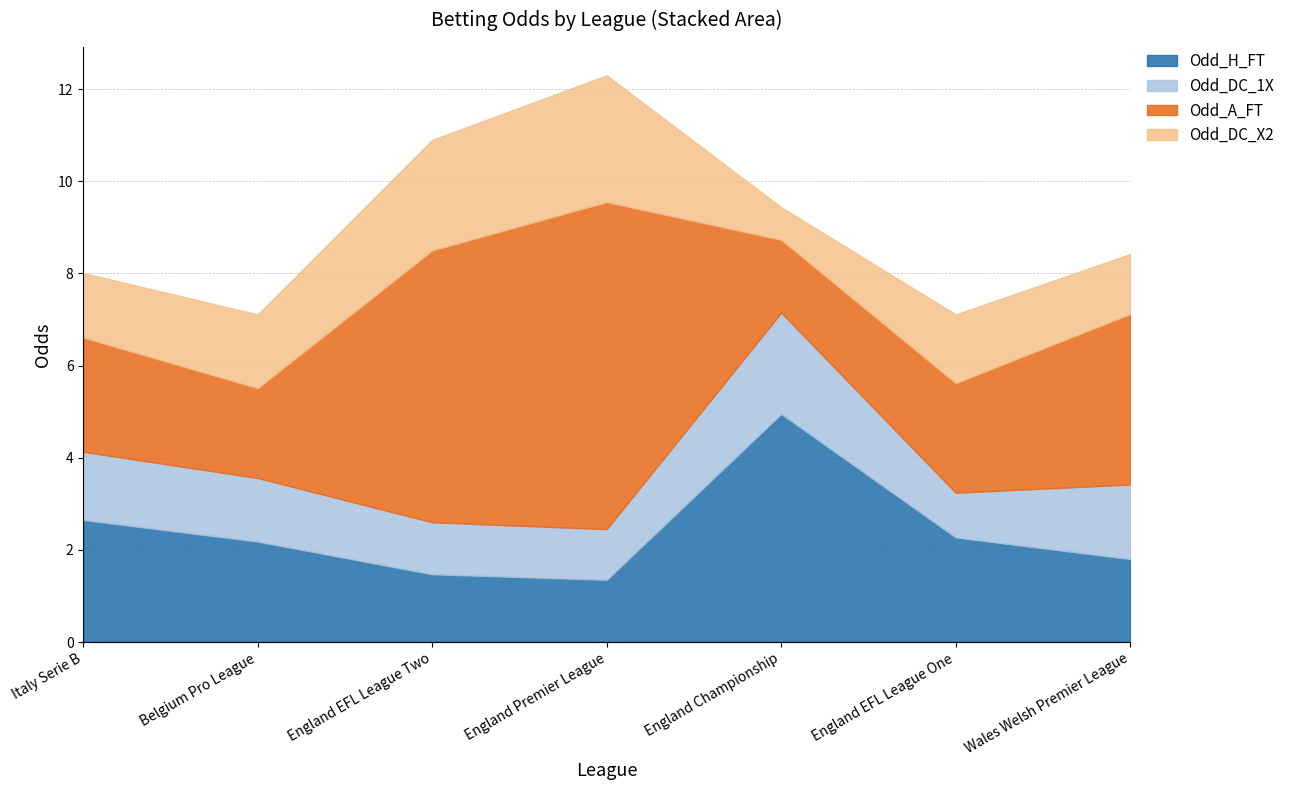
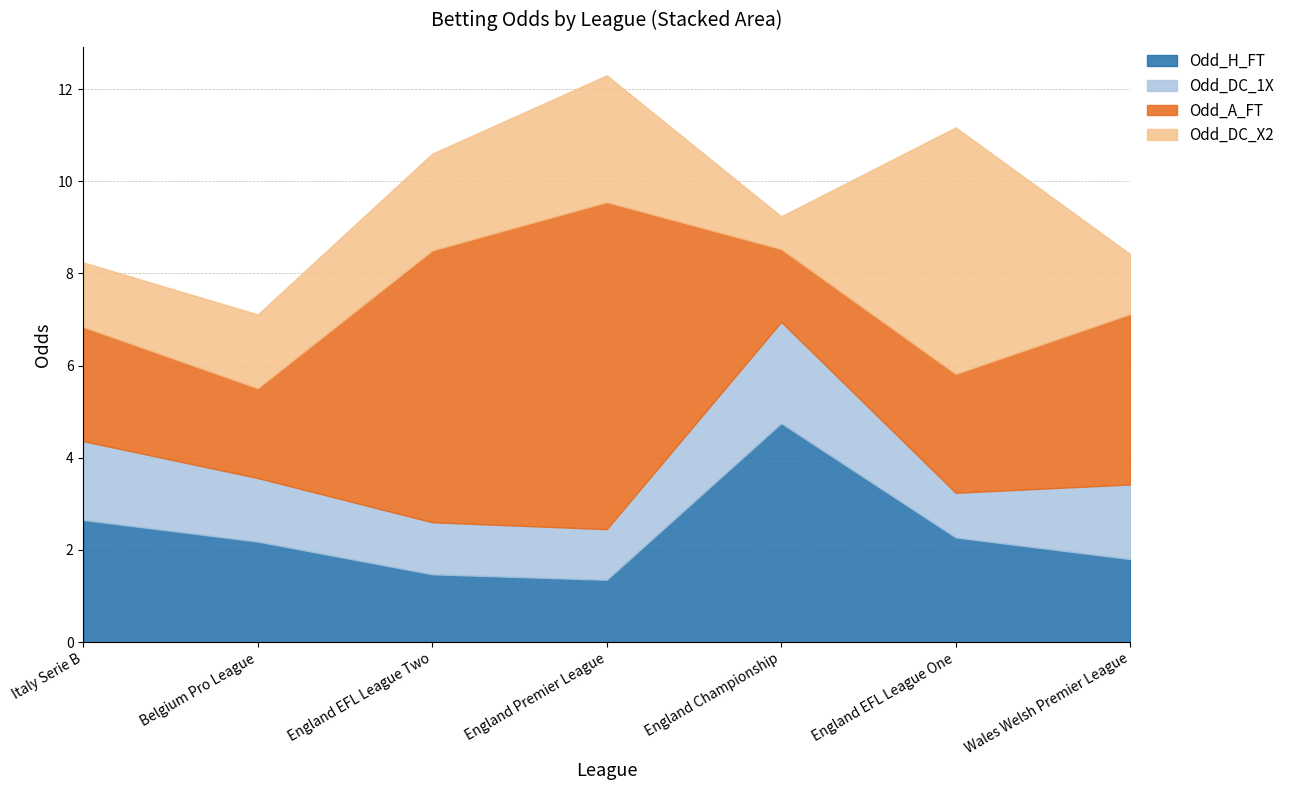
Odd_DC_1X, Italy Serie B: 1.5 -> 1.7
Odd_DC_X2, England EFL League Two: 2.4 -> 2.1
Odd_H_FT, England Championship: 5.0 -> 4.8
Odd_A_FT, England EFL League One: 2.4 -> 2.6
Odd_DC_X2, England EFL League One: 1.5 -> 5.4
